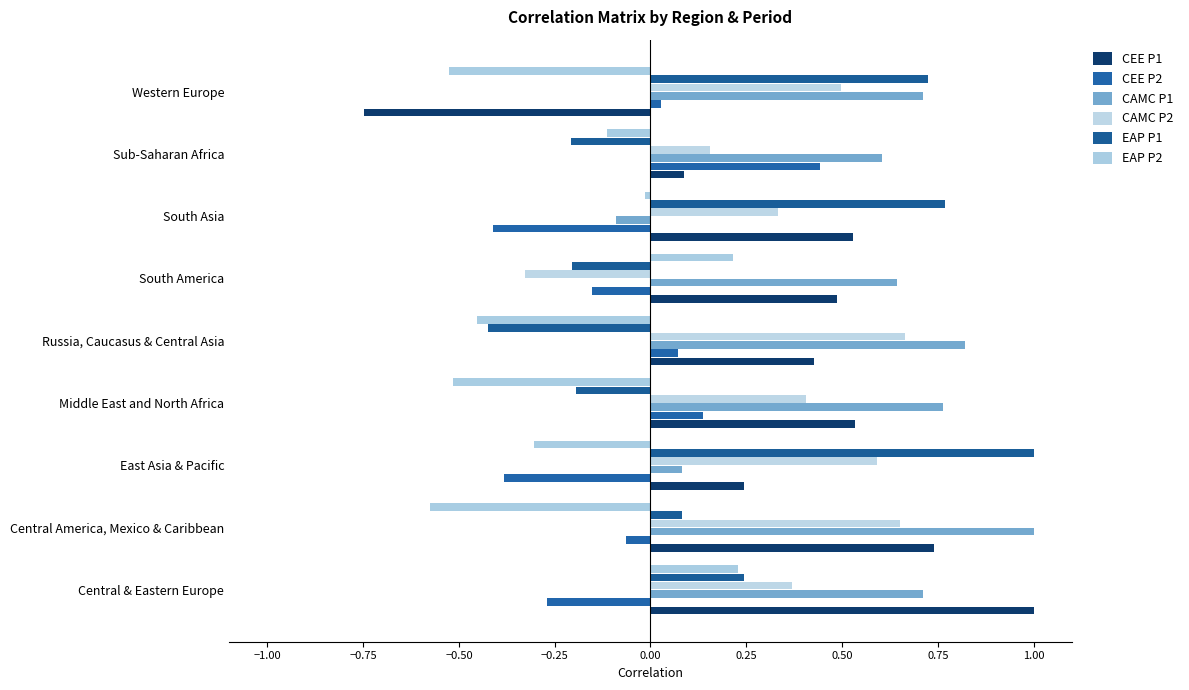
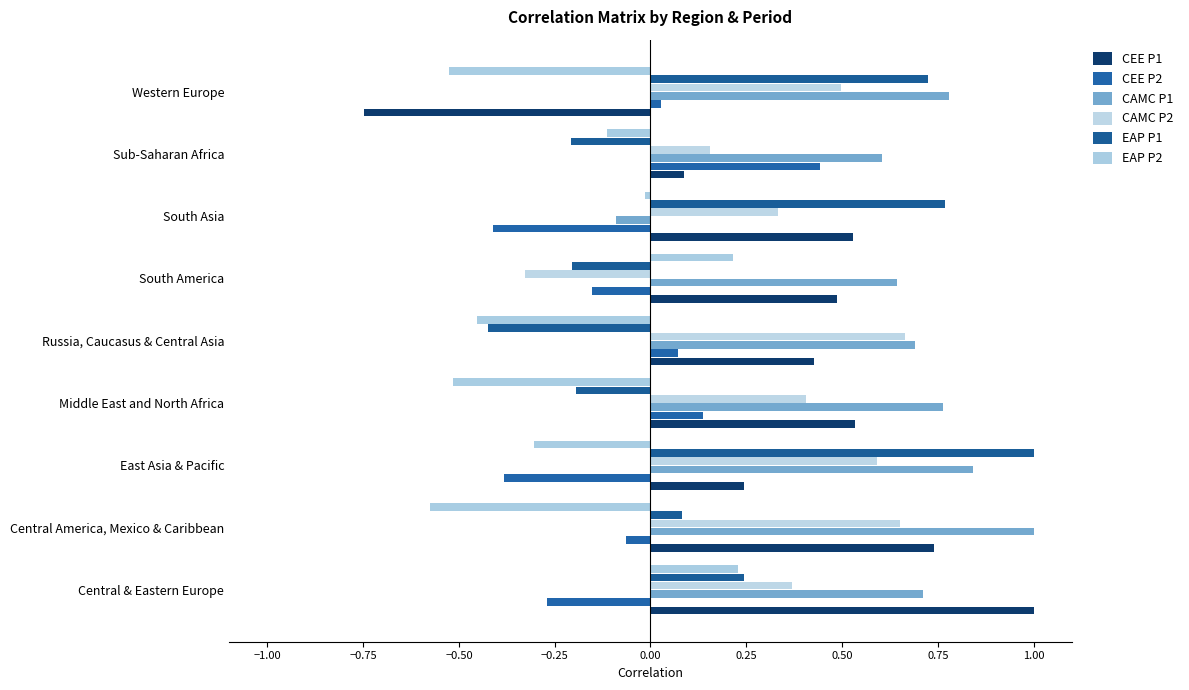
CAMC P1, Western Europe: 0.71 -> 0.78
CAMC P1, Russia, Caucasus & Central Asia: 0.82 -> 0.69
CAMC P1, East Asia & Pacific: 0.08 -> 0.84
